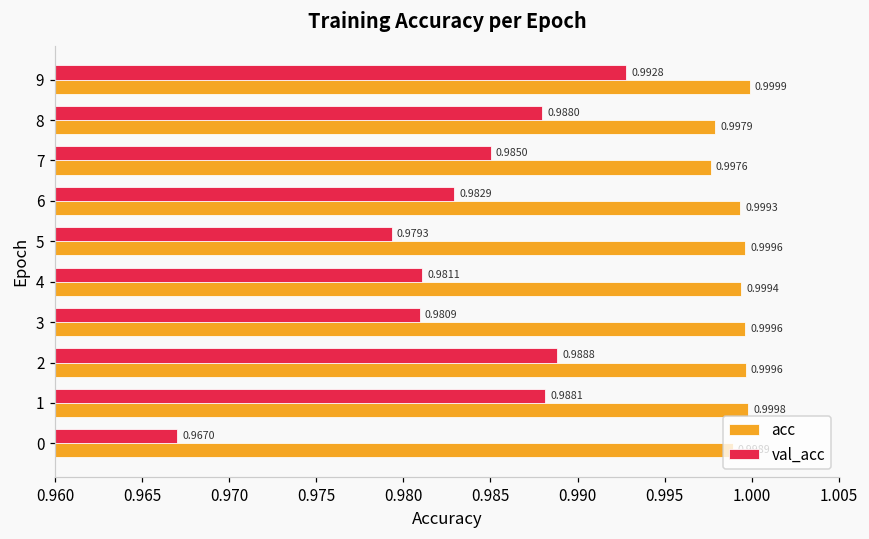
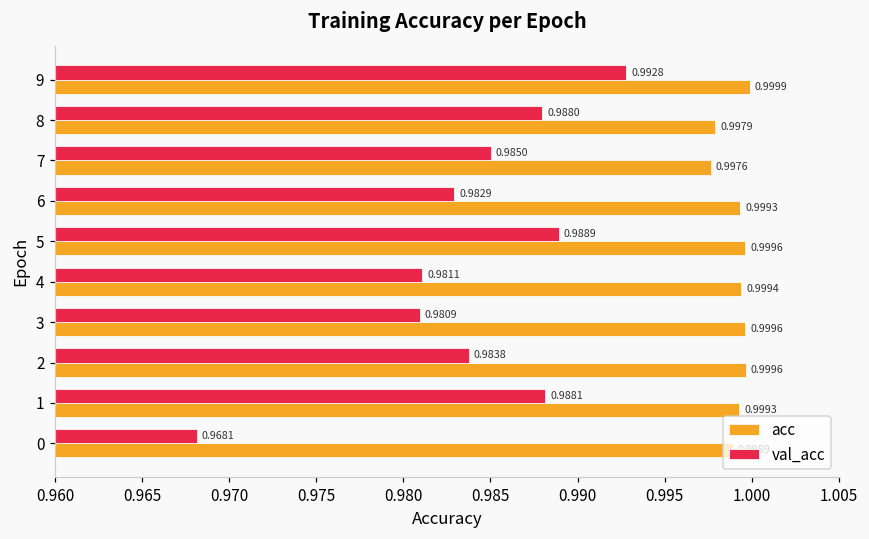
val_acc, 5: 0.9793 -> 0.9889
val_acc, 2: 0.9888 -> 0.9838
acc, 1: 0.9998 -> 0.9993
val_acc, 0: 0.9670 -> 0.9681
